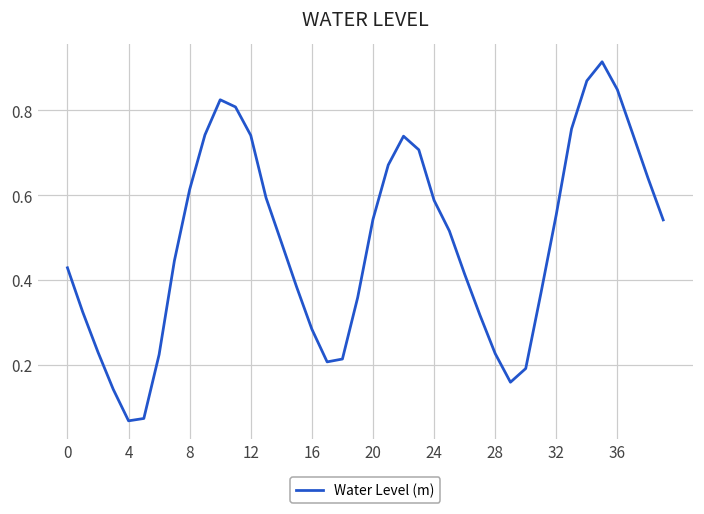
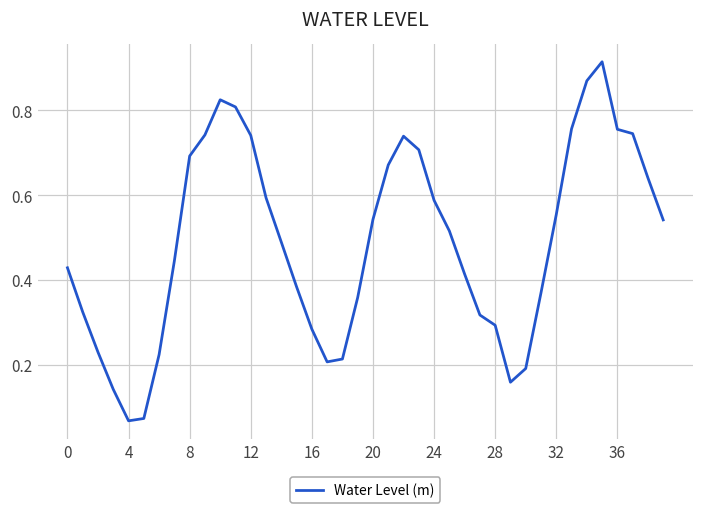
8: 0.61 -> 0.69
28: 0.23 -> 0.29
36: 0.85 -> 0.76
